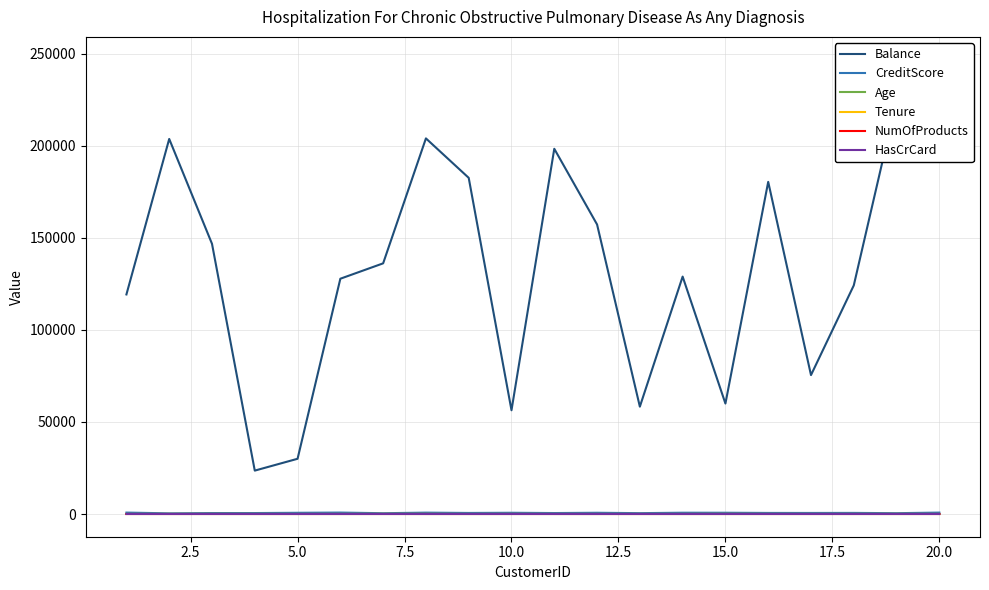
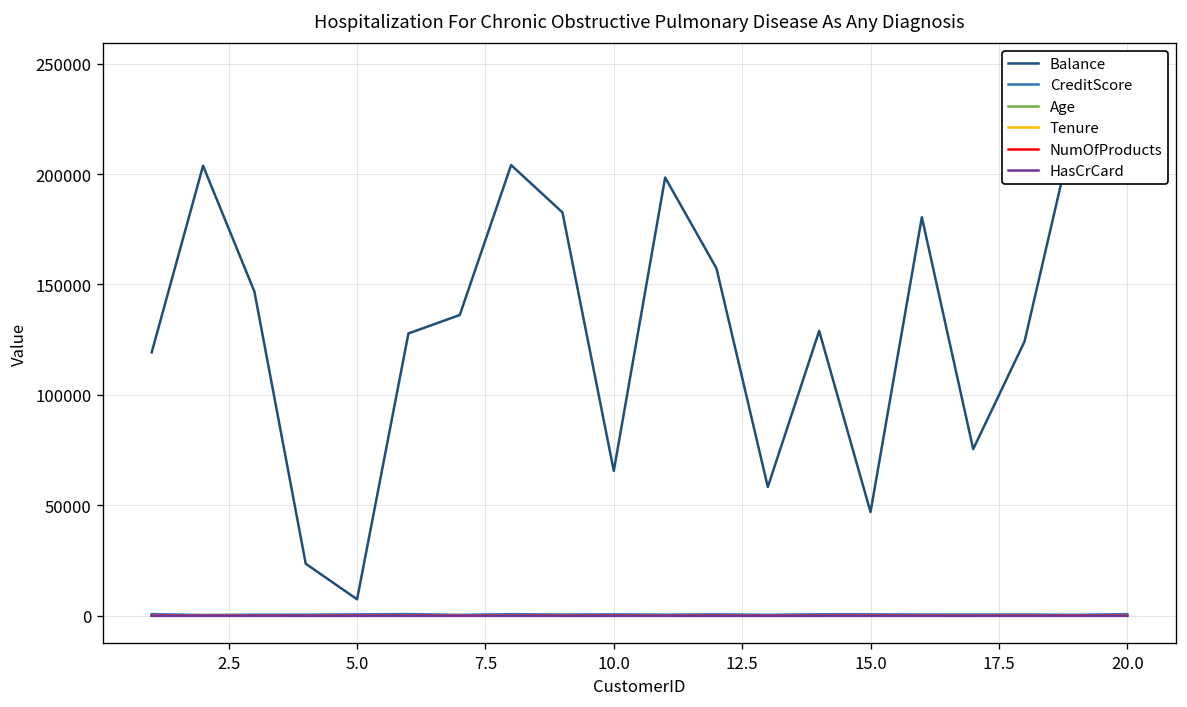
Balance, 5.0: 30000 -> 7000
Balance, 10.0: 56000 -> 66000
Balance, 15.0: 60000 -> 47000
